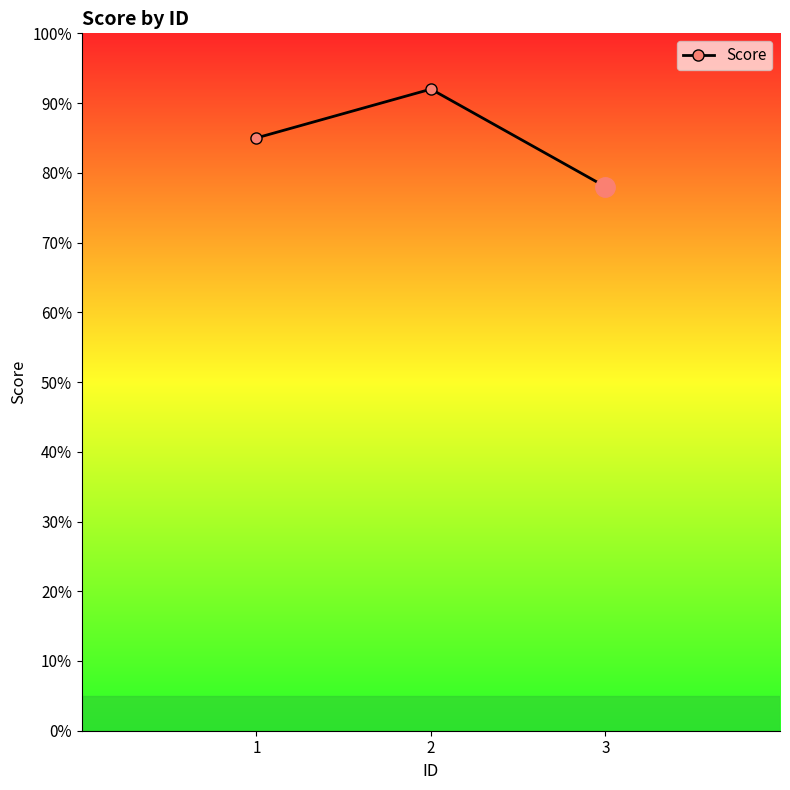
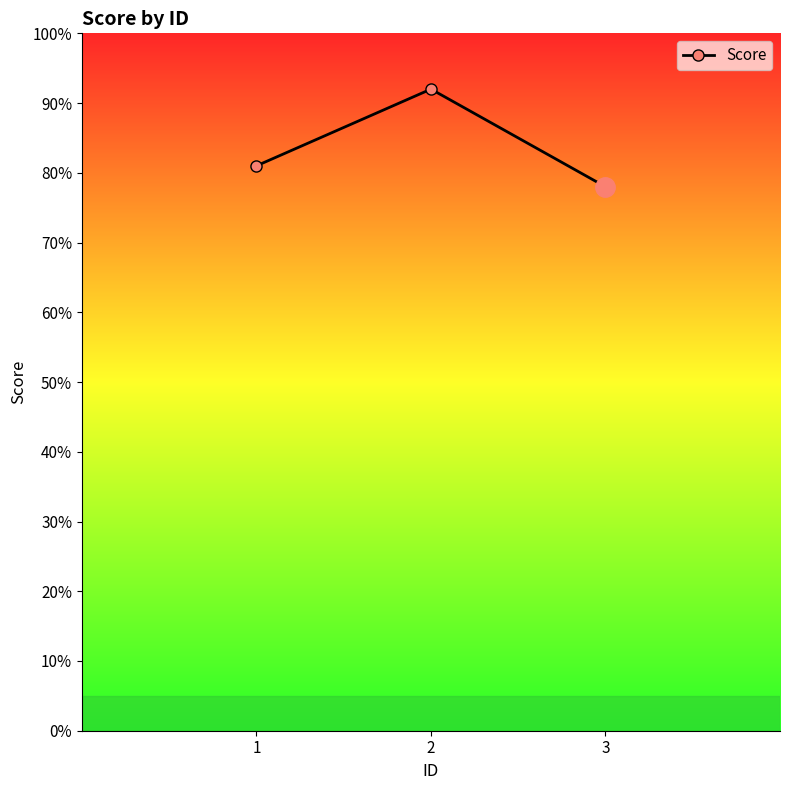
Score, 1: 85% -> 81%
